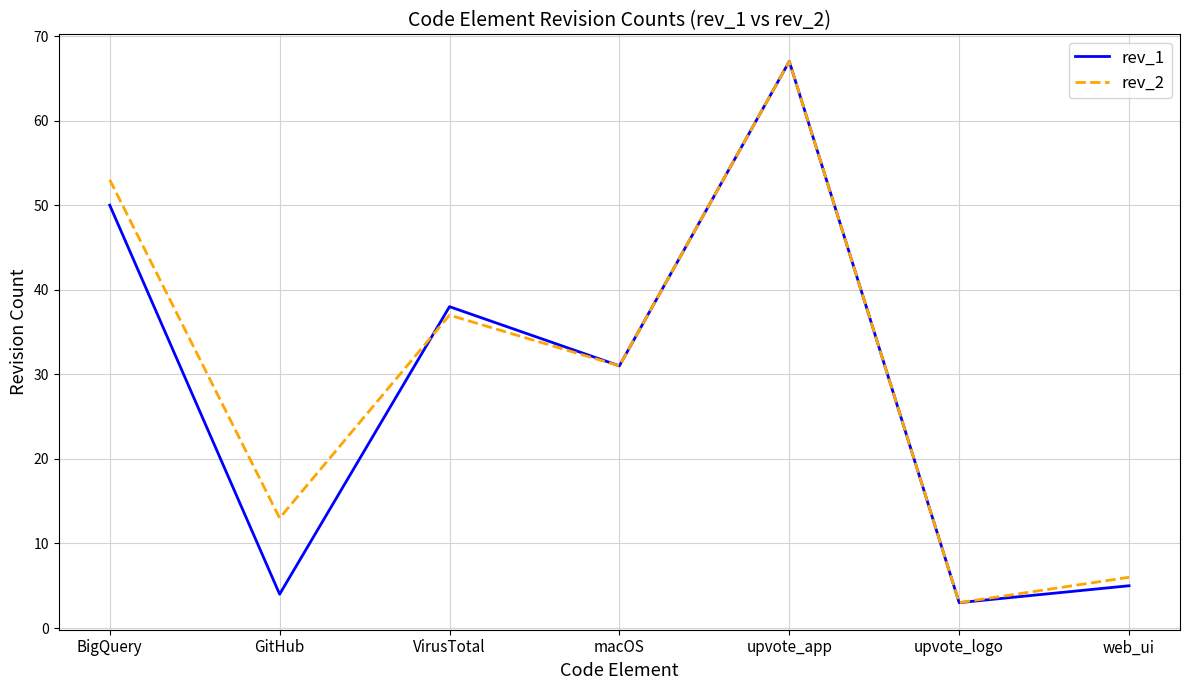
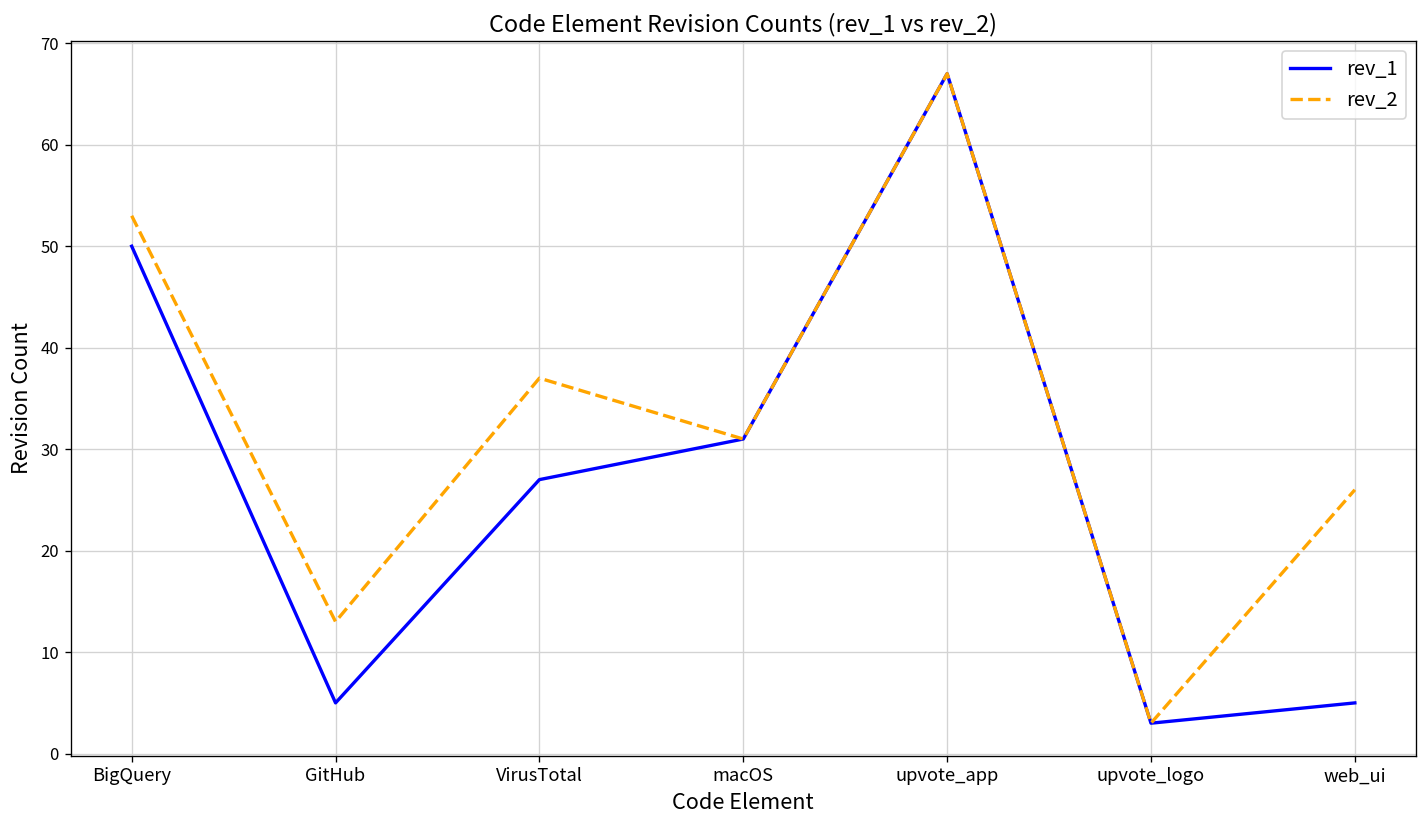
rev_1, GitHub: 4 -> 5
rev_1, VirusTotal: 38 -> 27
rev_2, web_ui: 6 -> 26
